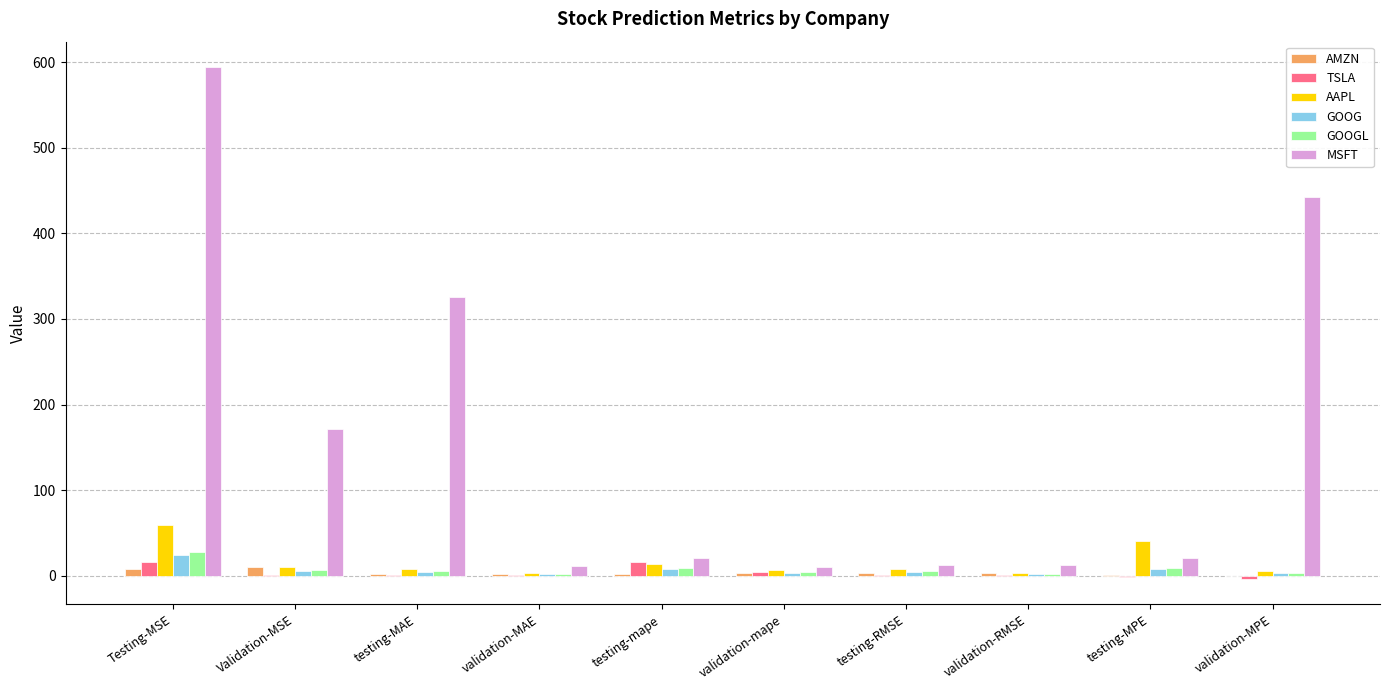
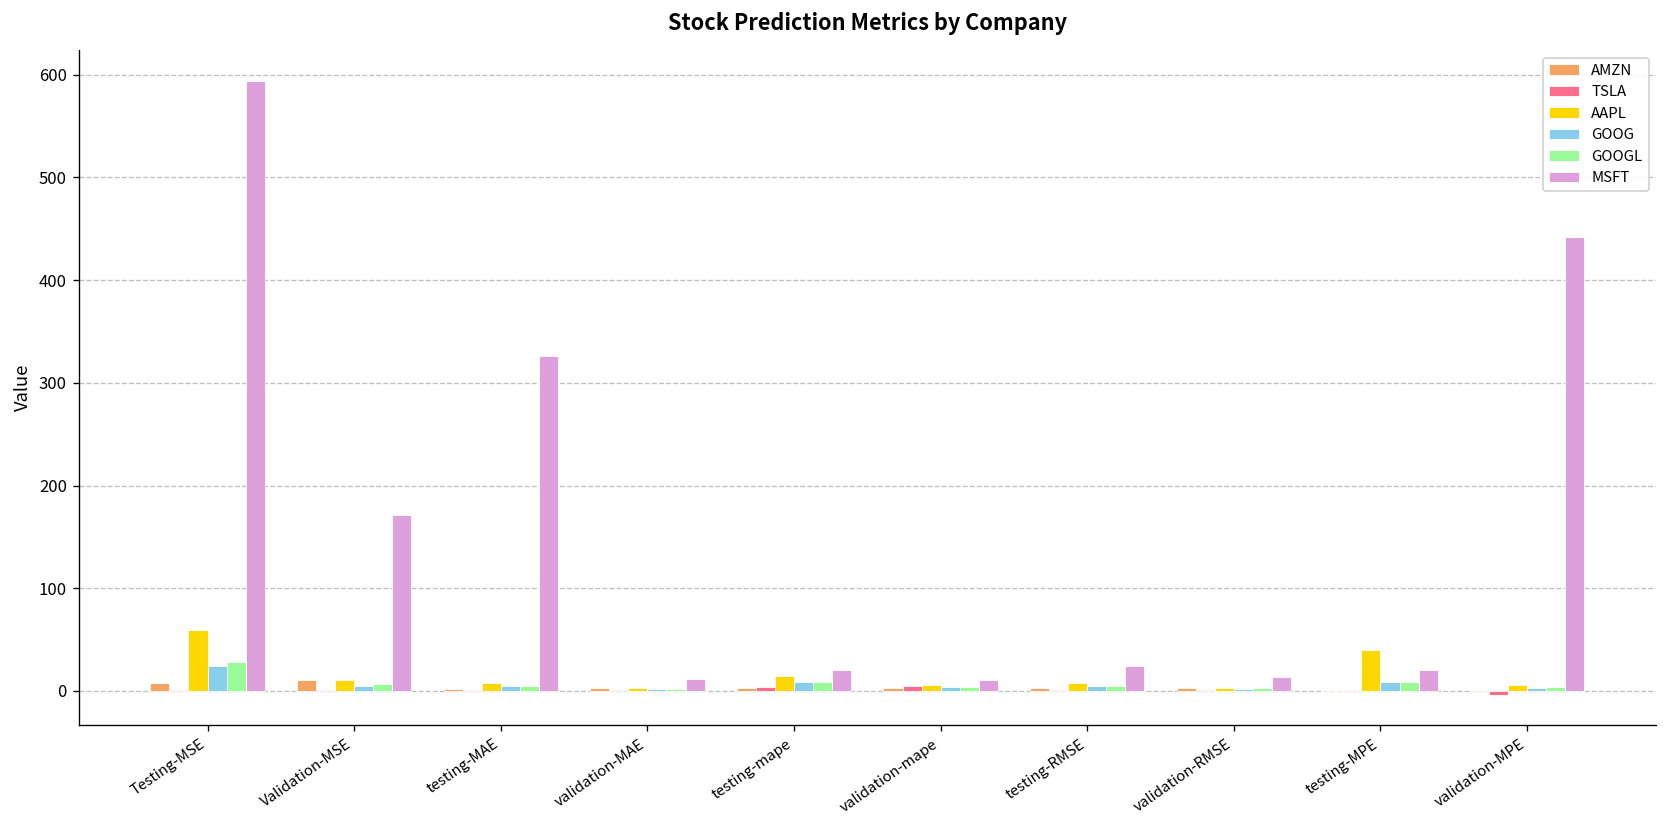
TSLA, Testing-MSE: 20 -> 0
TSLA, testing-mape: 20 -> 0
MSFT, testing-RMSE: 10 -> 20
